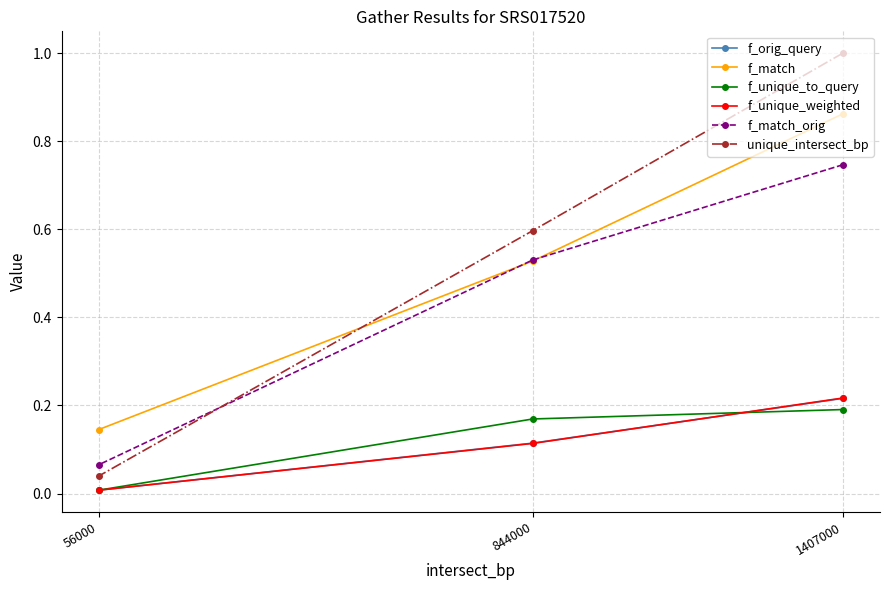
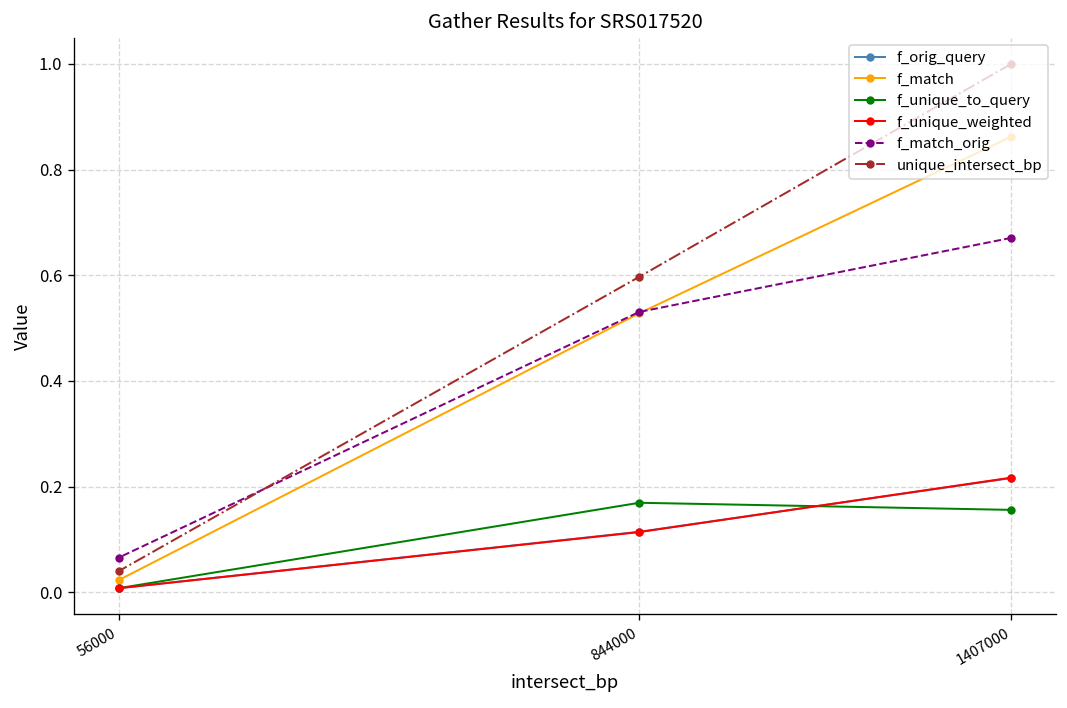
f_match, 56000: 0.15 -> 0.02
f_unique_to_query, 1407000: 0.19 -> 0.16
f_match_orig, 1407000: 0.75 -> 0.67
